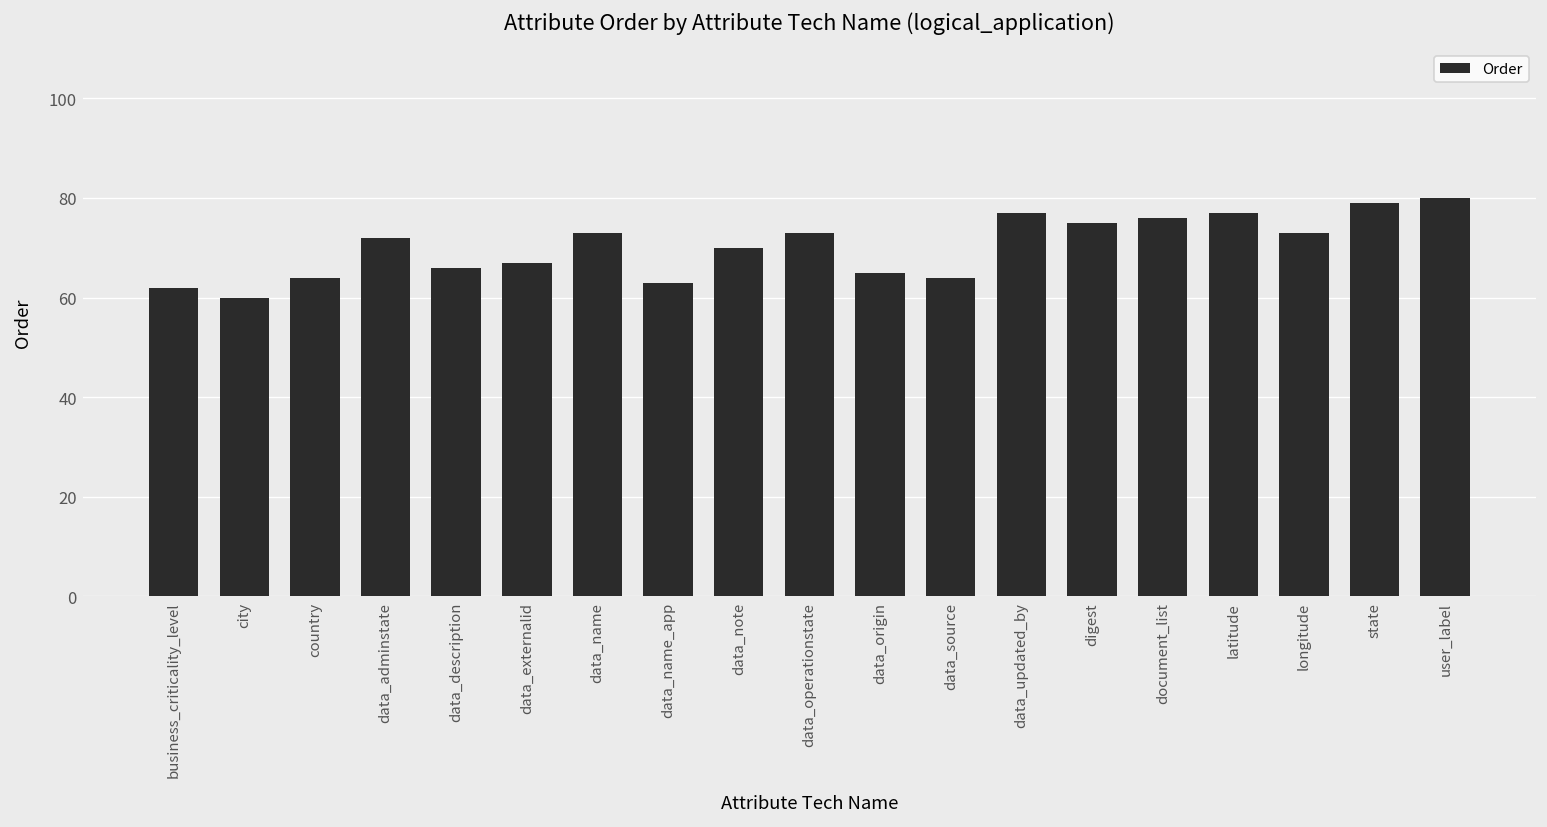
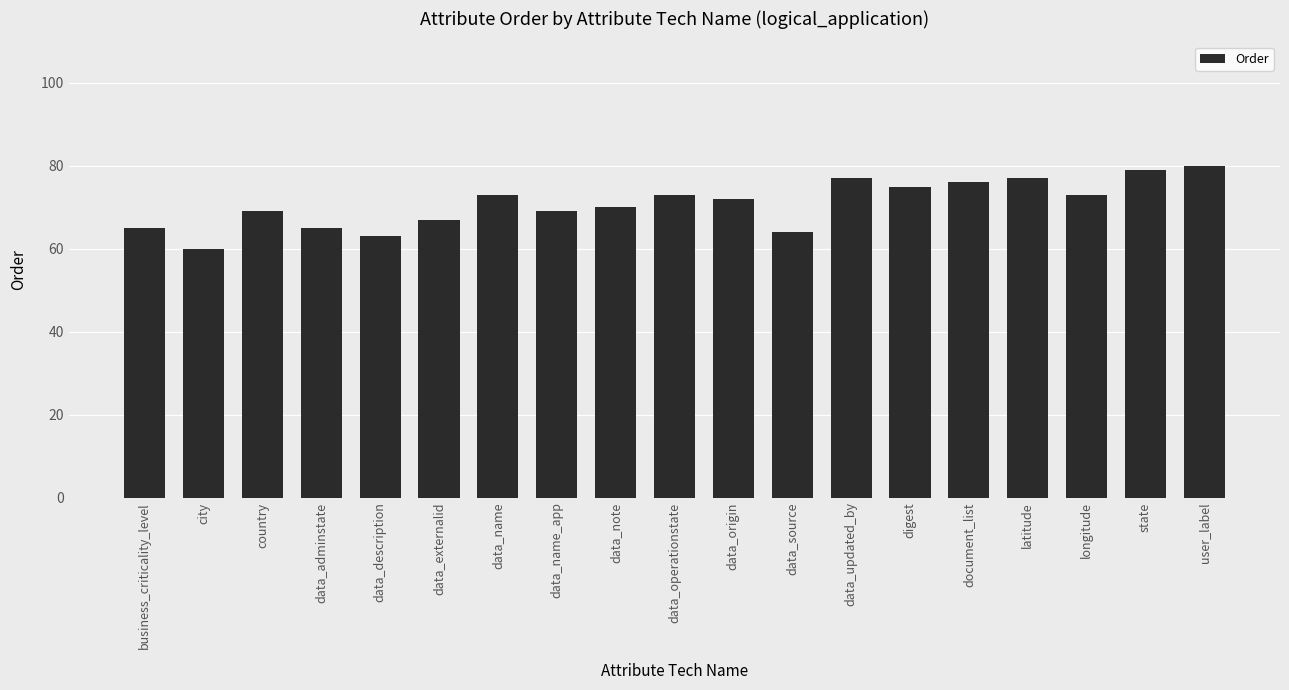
business_criticality_level: 62 -> 65
country: 64 -> 69
data_adminstate: 72 -> 65
data_description: 66 -> 63
data_name_app: 63 -> 69
data_origin: 65 -> 72
